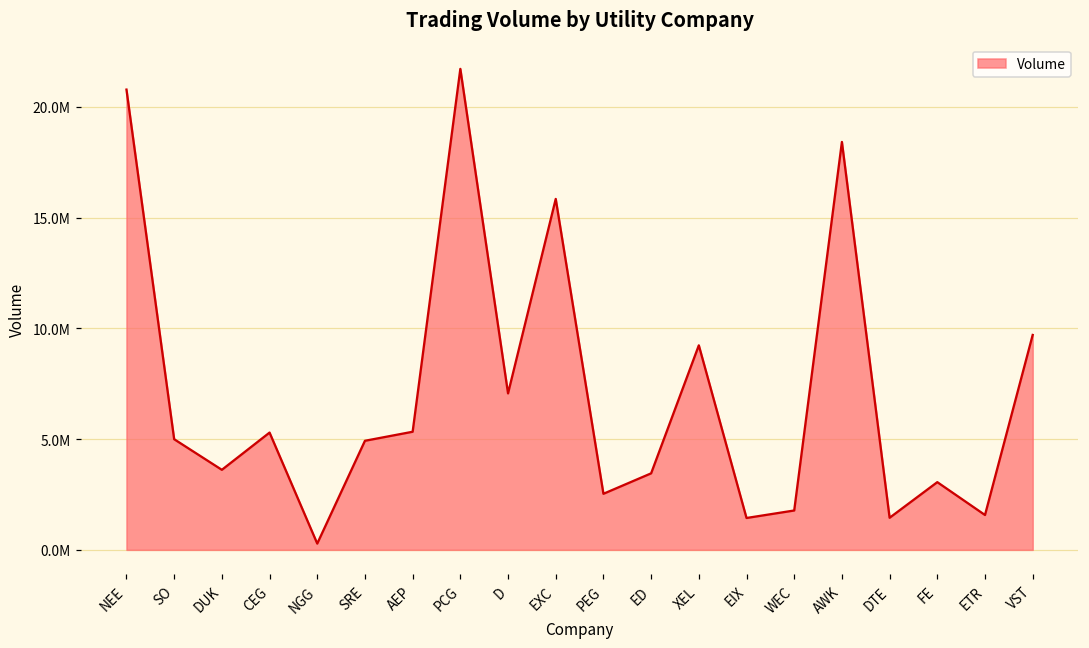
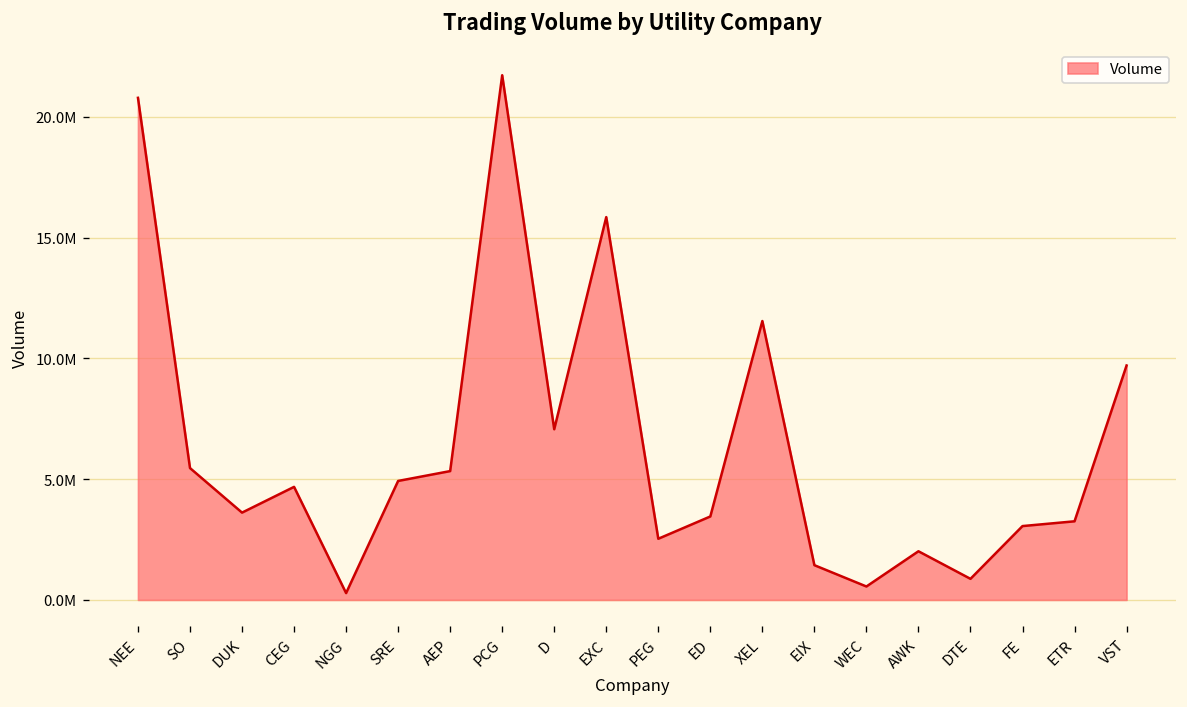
SO: 5000000 -> 5500000
CEG: 5300000 -> 4700000
XEL: 9200000 -> 11500000
WEC: 1800000 -> 600000
AWK: 18400000 -> 2000000
DTE: 1400000 -> 900000
ETR: 1600000 -> 3300000
